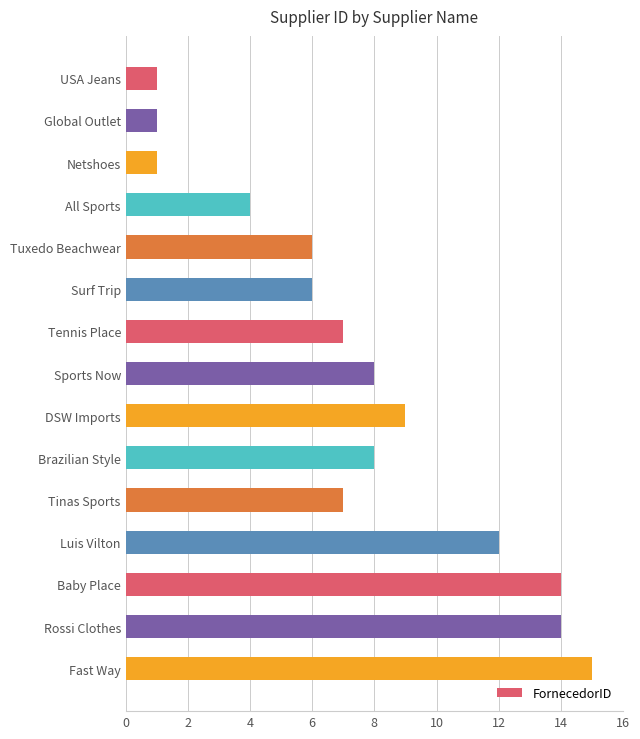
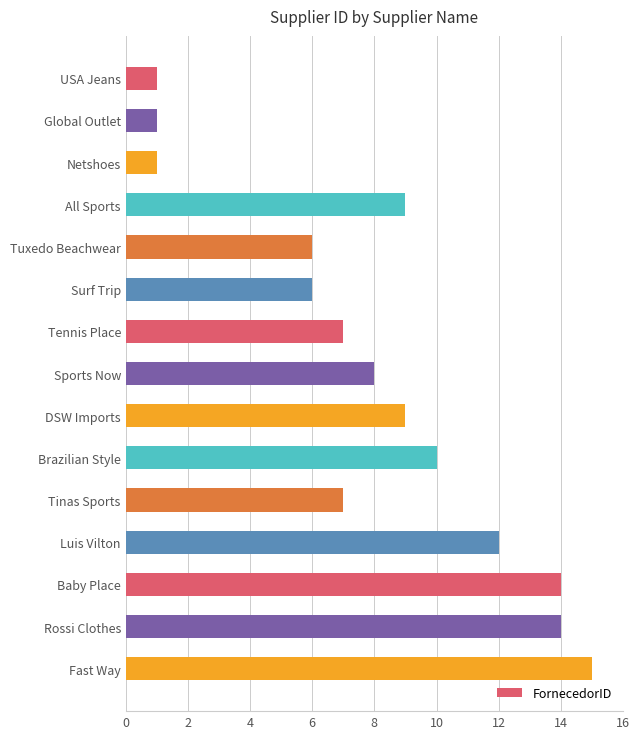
All Sports: 4 -> 9
Brazilian Style: 8 -> 10
